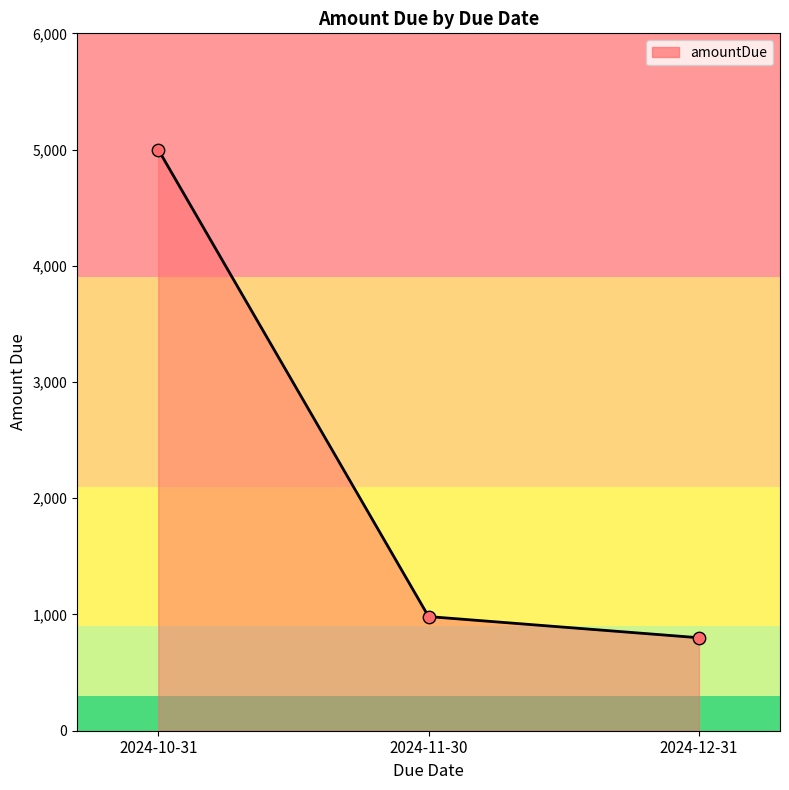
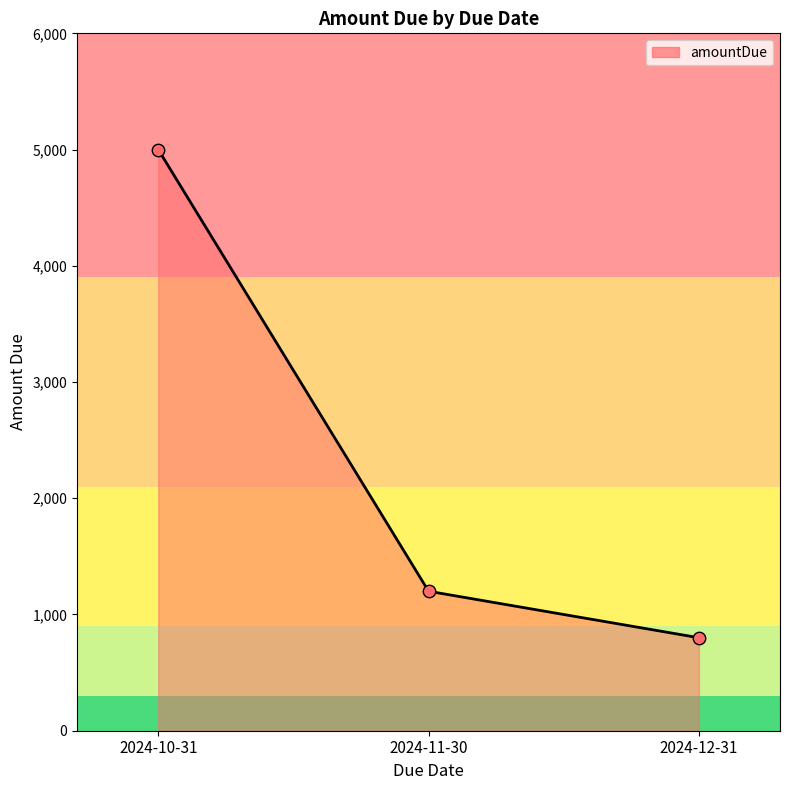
2024-11-30: 980 -> 1,200
